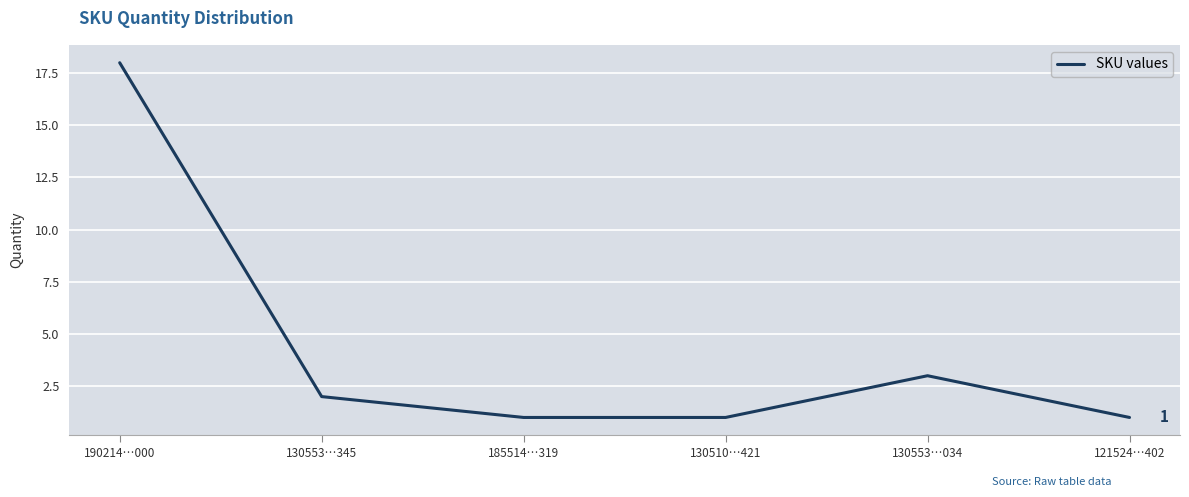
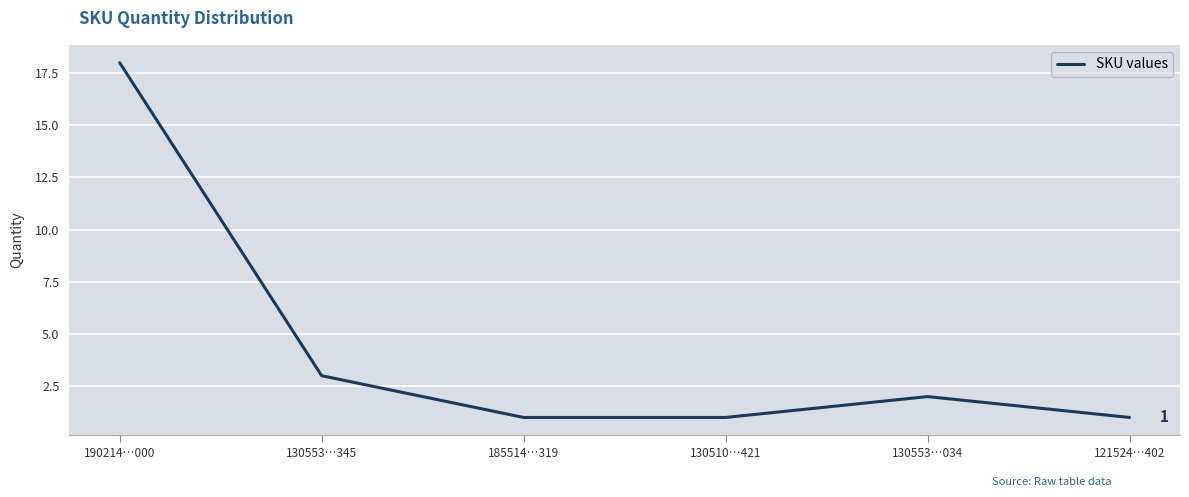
130553…345: 2 -> 3
130553…034: 3 -> 2
